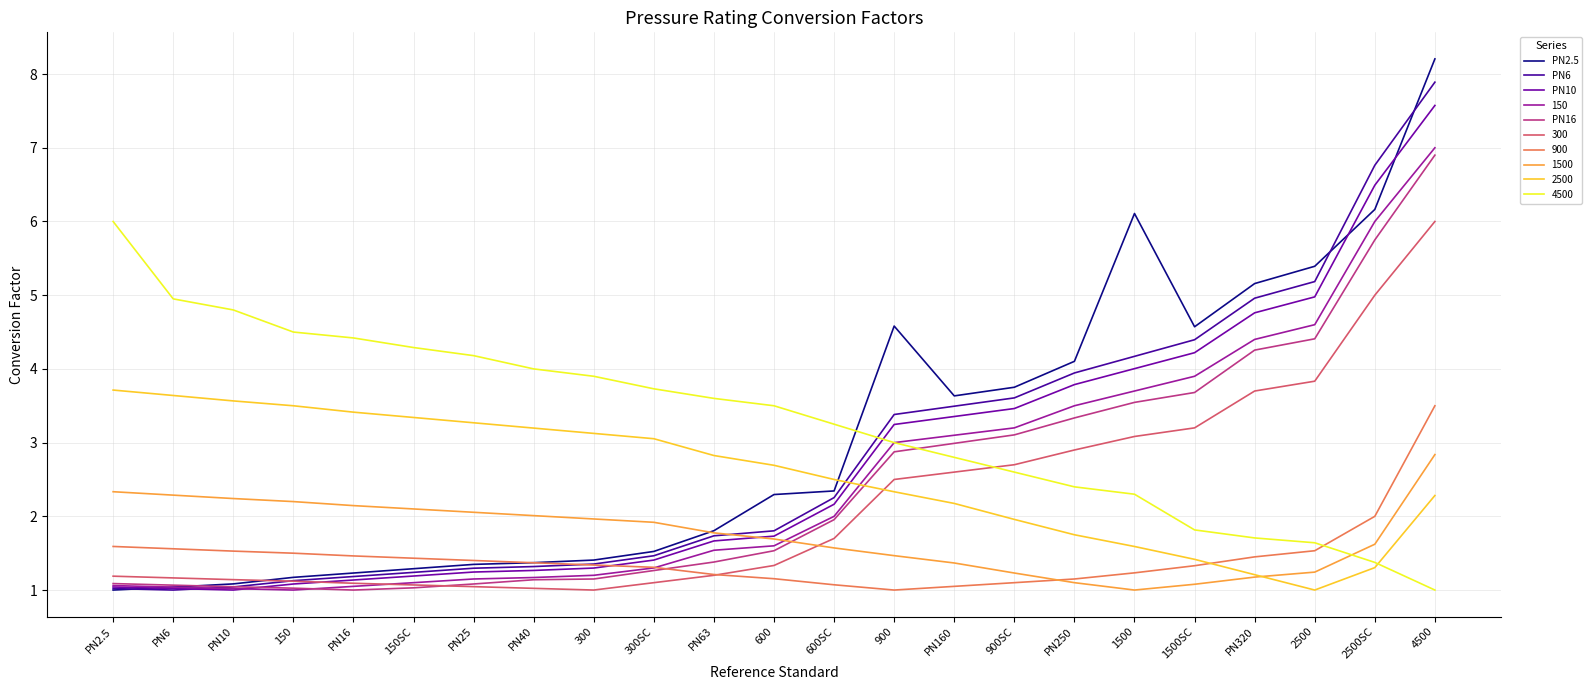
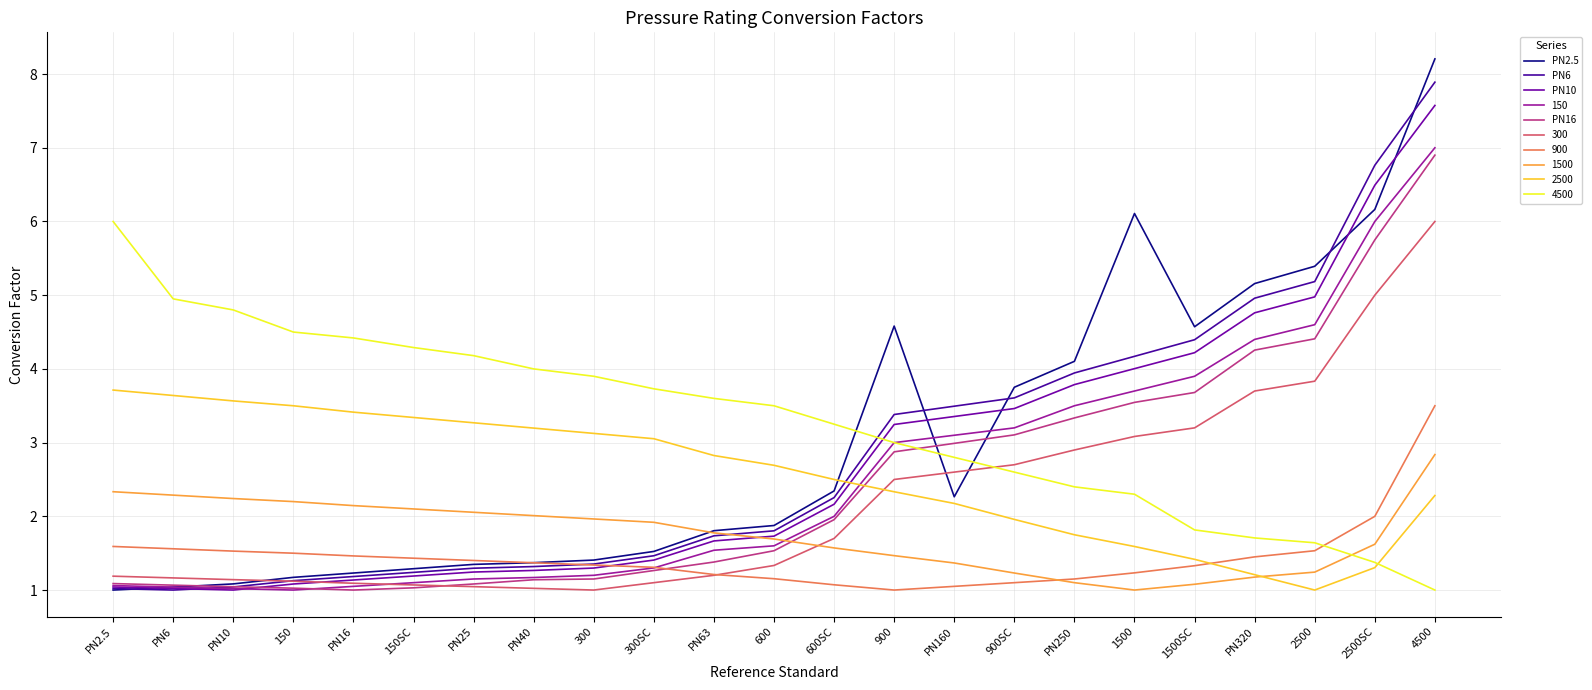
PN2.5, 600: 2.3 -> 1.9
PN2.5, PN160: 3.6 -> 2.3
